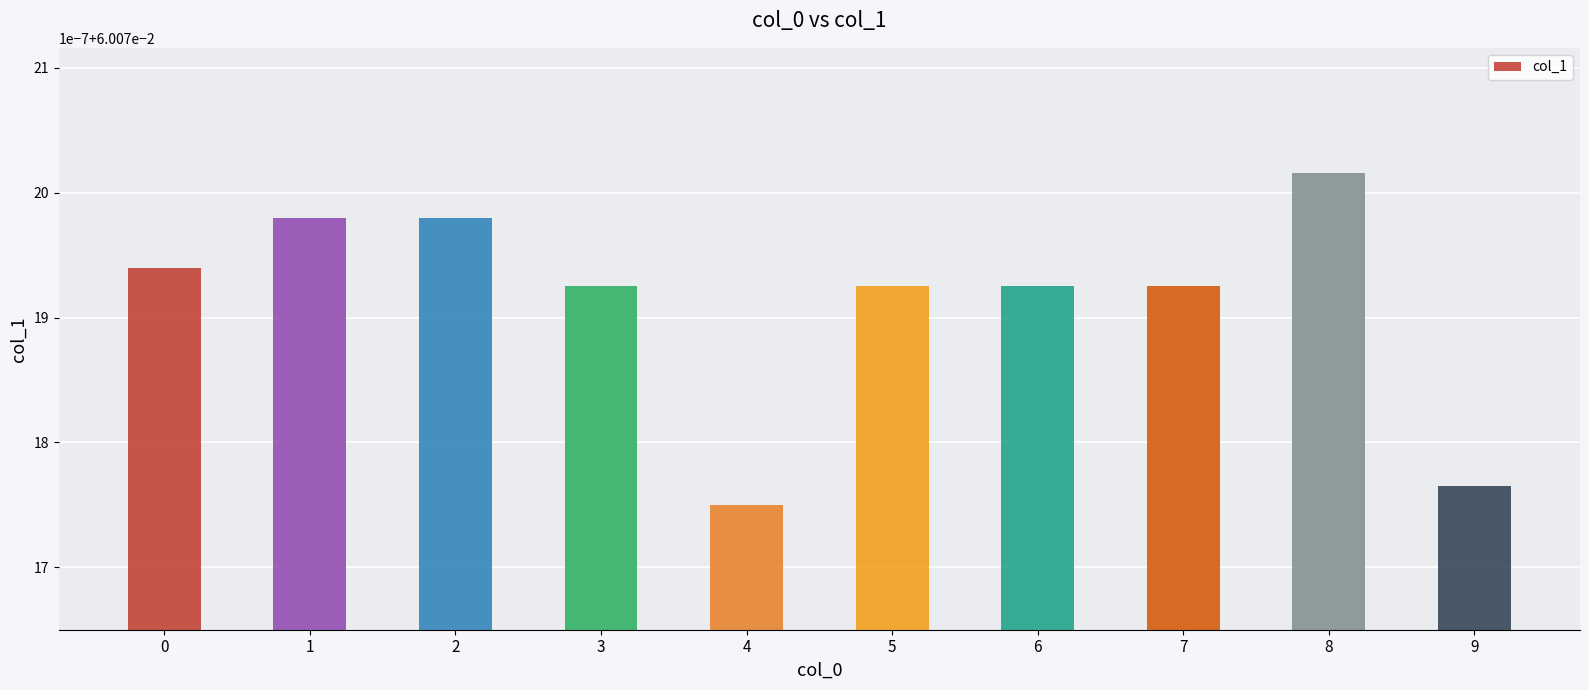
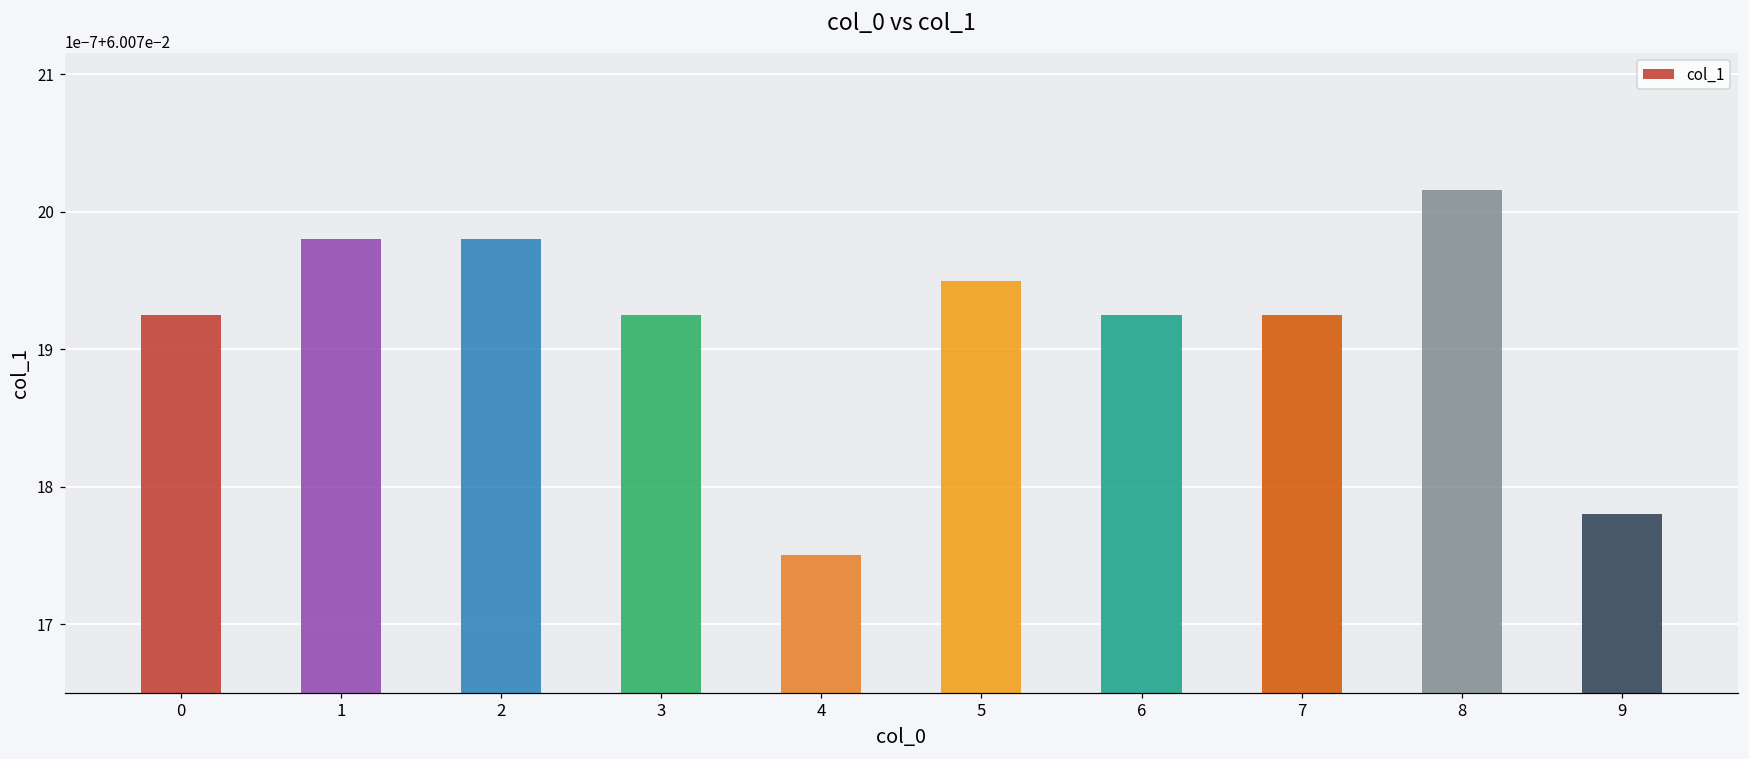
0: 0.060071940 -> 0.060071925
5: 0.060071925 -> 0.060071950
9: 0.060071765 -> 0.060071780
